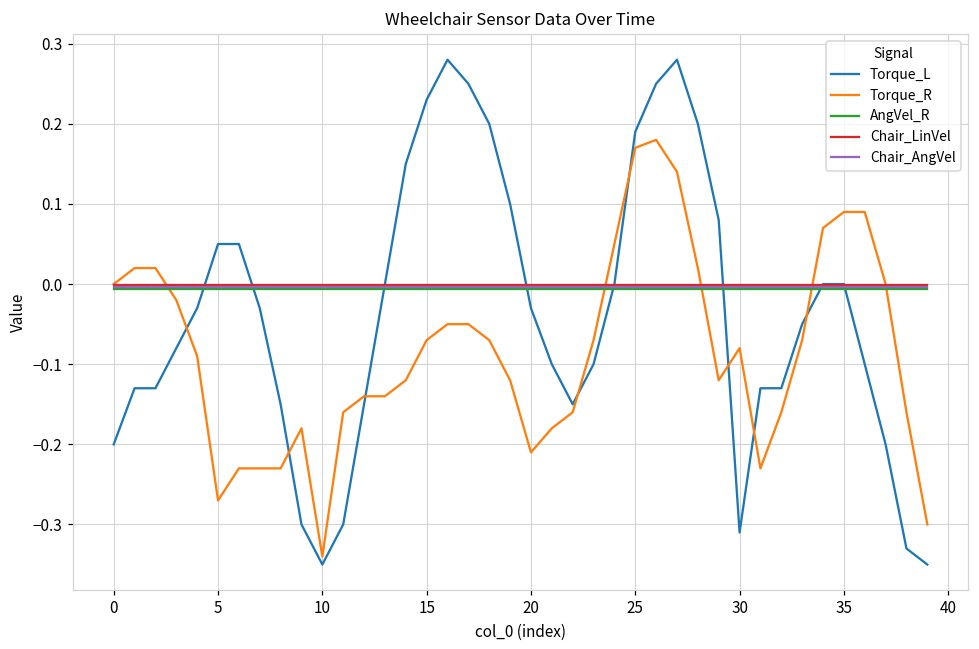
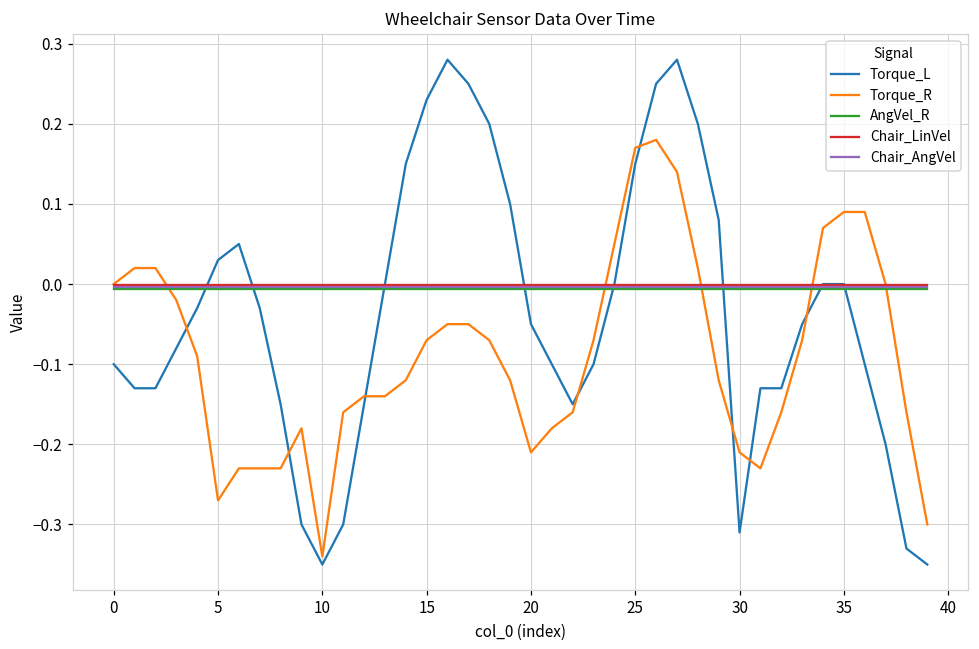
Torque_L, 0: -0.2 -> -0.1
Torque_L, 5: 0.05 -> 0.03
Torque_L, 20: -0.03 -> -0.05
Torque_L, 25: 0.19 -> 0.15
Torque_R, 30: -0.08 -> -0.21
